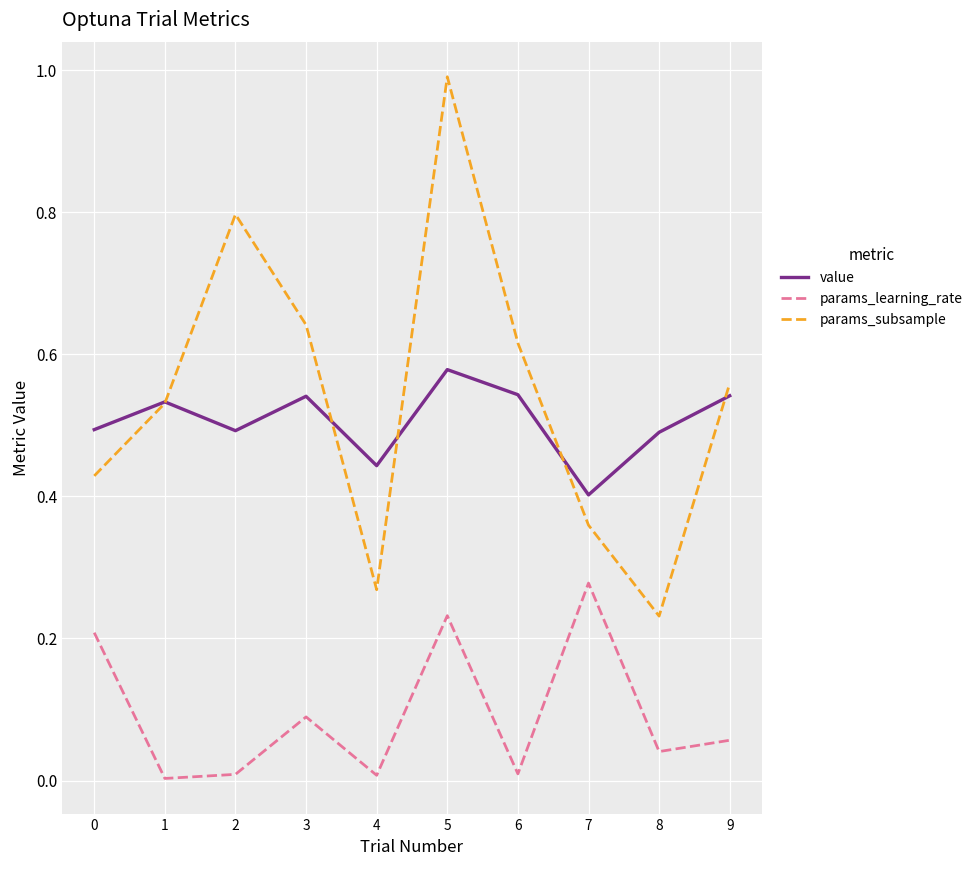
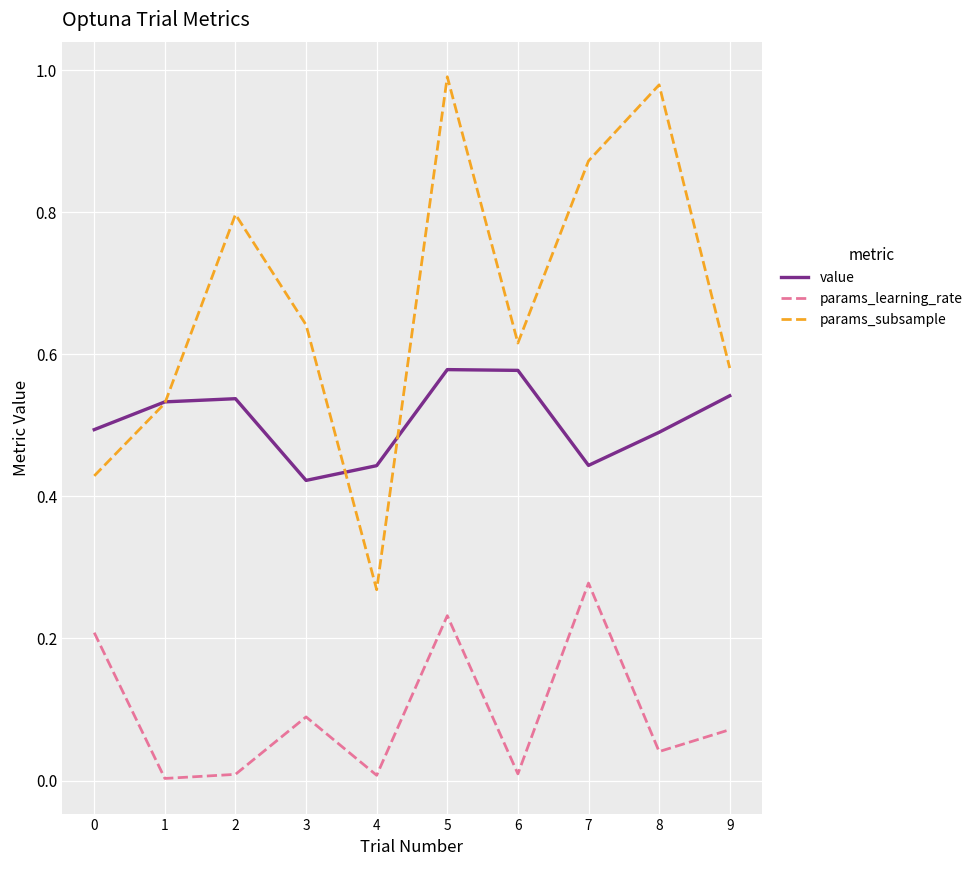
value, 2: 0.49 -> 0.54
value, 3: 0.54 -> 0.42
value, 6: 0.54 -> 0.58
value, 7: 0.40 -> 0.44
params_subsample, 7: 0.36 -> 0.87
params_subsample, 8: 0.23 -> 0.98
params_learning_rate, 9: 0.06 -> 0.07
params_subsample, 9: 0.56 -> 0.58
